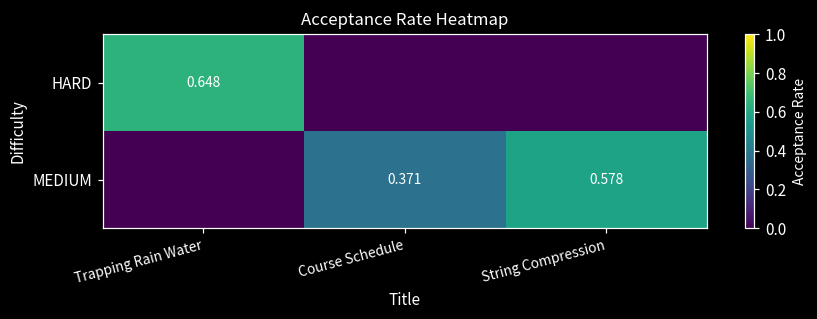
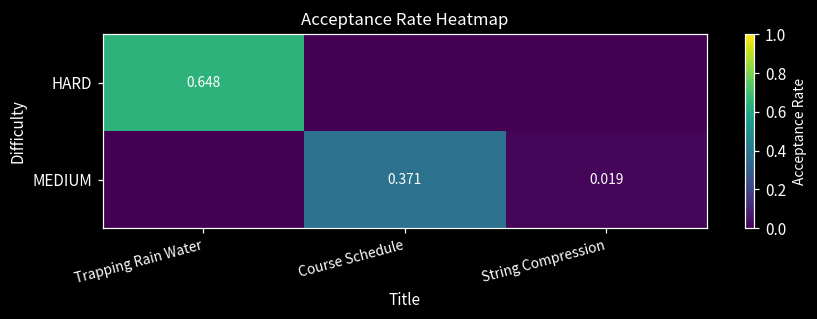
MEDIUM, String Compression: 0.578 -> 0.019
